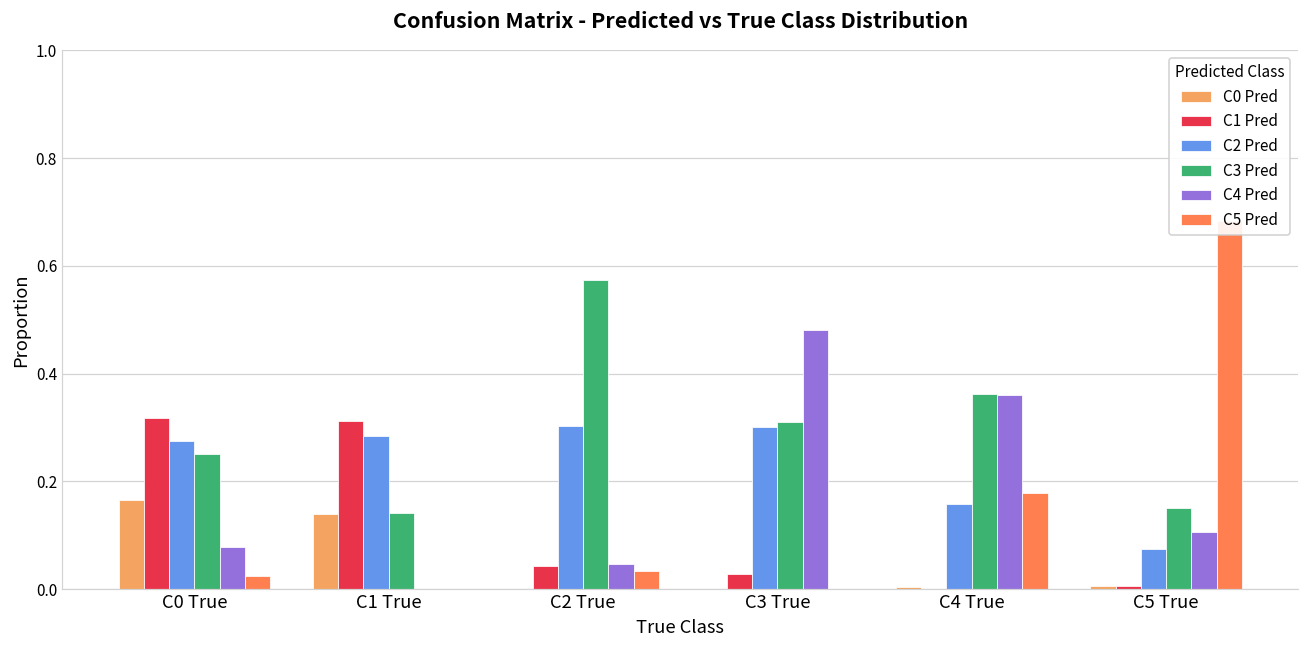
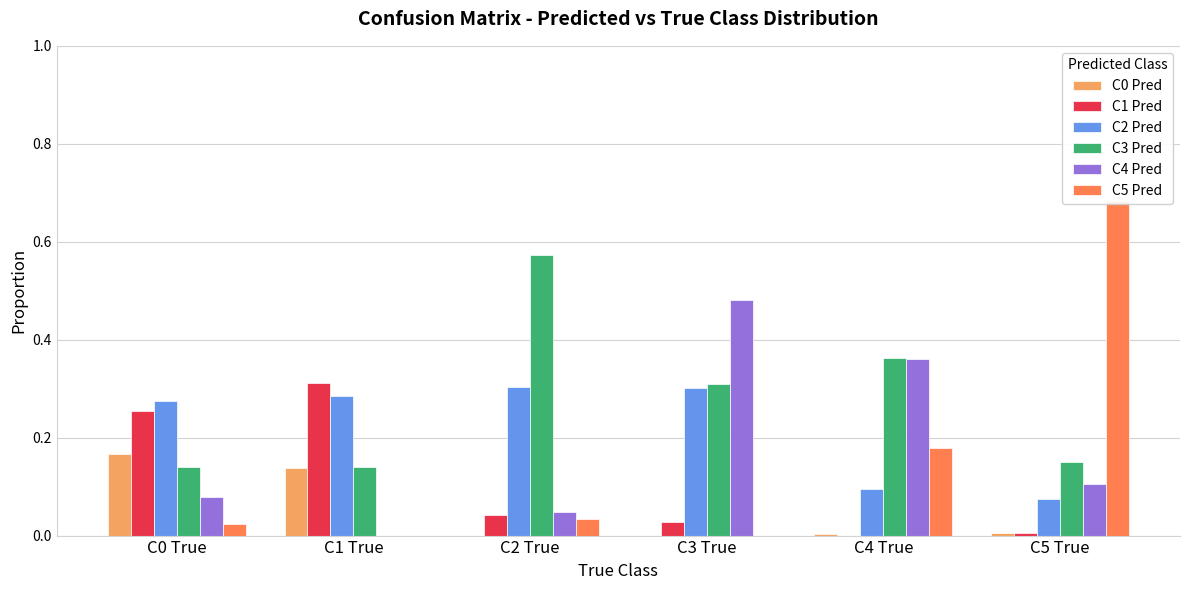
C1 Pred, C0 True: 0.32 -> 0.25
C3 Pred, C0 True: 0.25 -> 0.14
C2 Pred, C4 True: 0.16 -> 0.10
